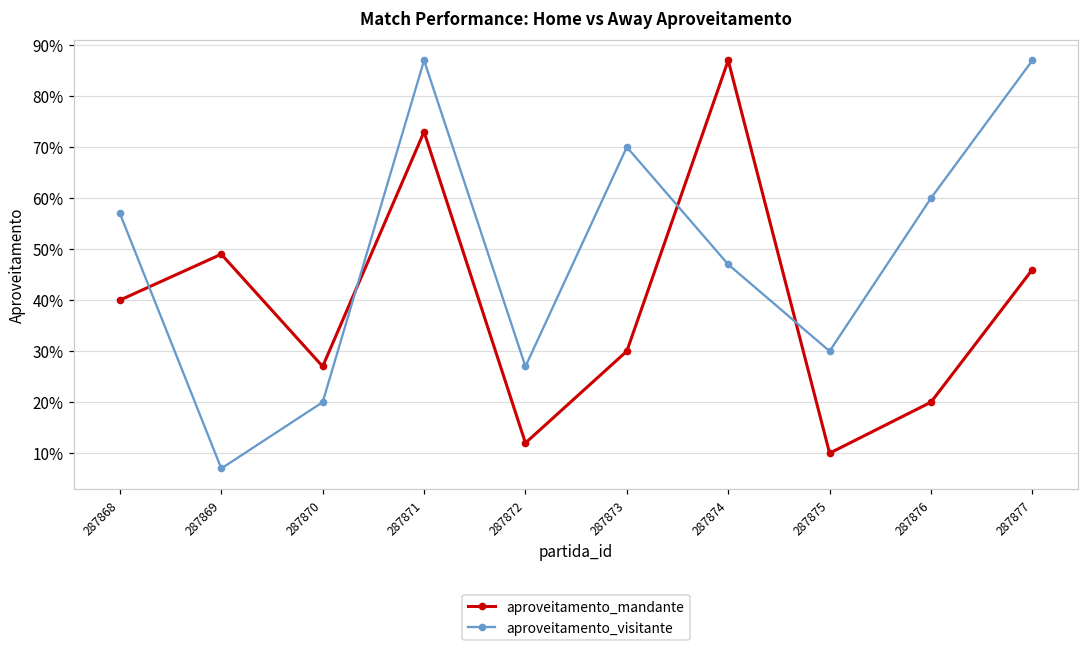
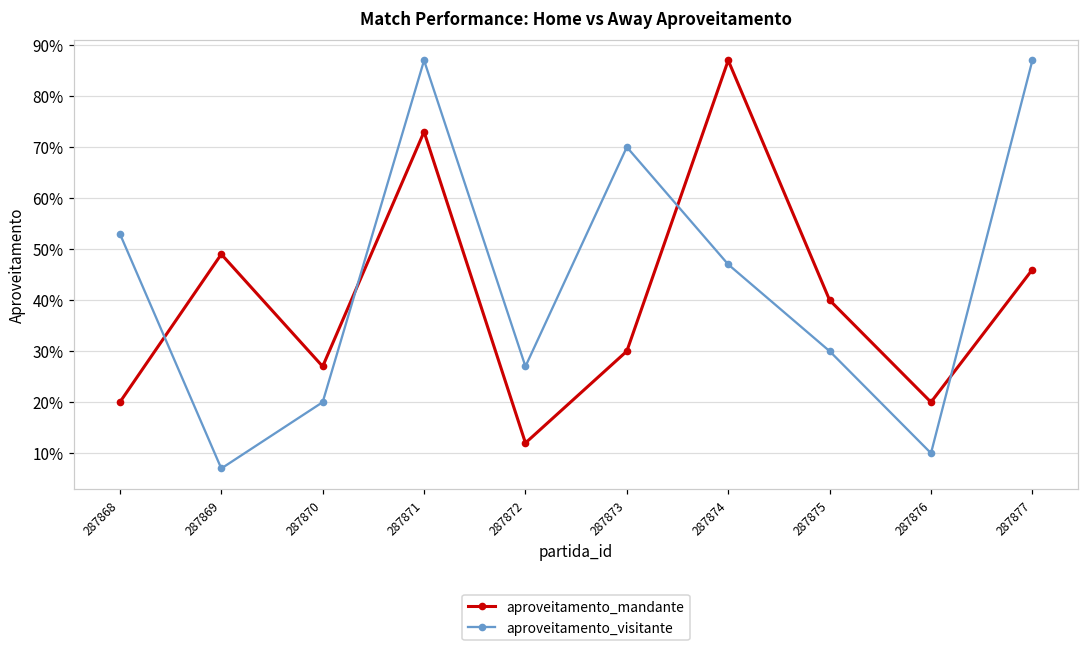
aproveitamento_mandante, 287868: 40% -> 20%
aproveitamento_visitante, 287868: 57% -> 53%
aproveitamento_mandante, 287875: 10% -> 40%
aproveitamento_visitante, 287876: 60% -> 10%
